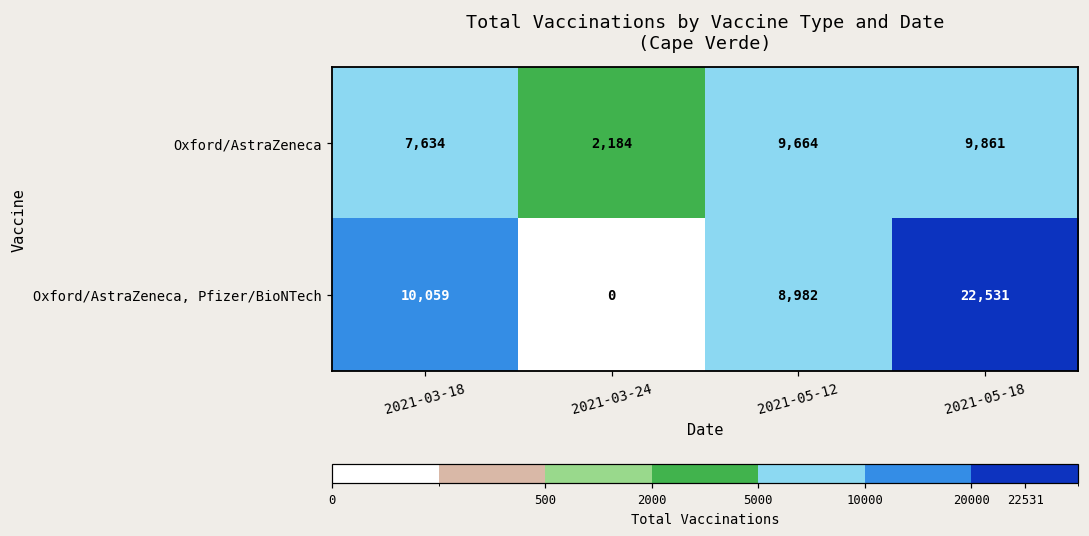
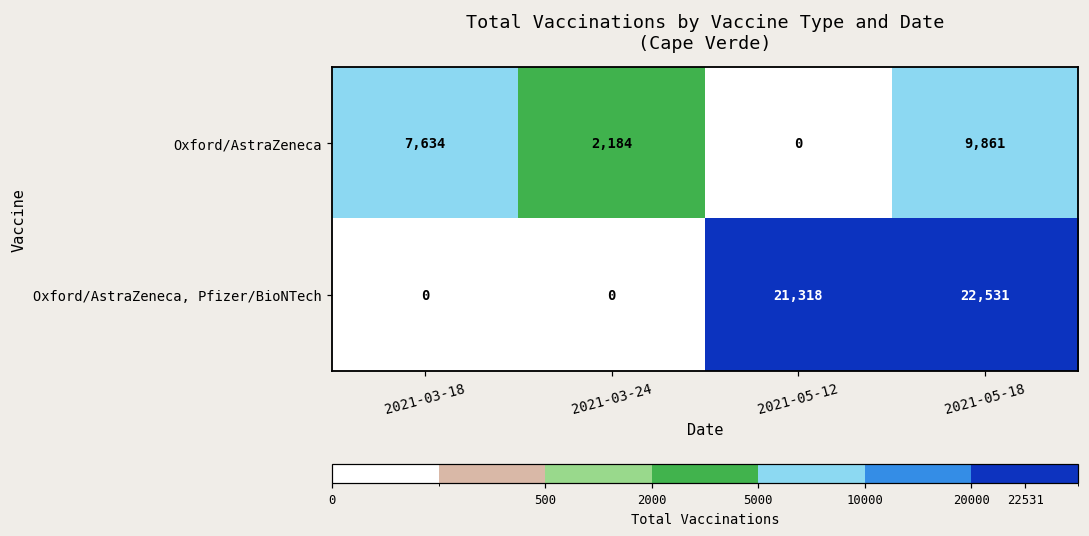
Oxford/AstraZeneca, 2021-05-12: 9,664 -> 0
Oxford/AstraZeneca, Pfizer/BioNTech, 2021-03-18: 10,059 -> 0
Oxford/AstraZeneca, Pfizer/BioNTech, 2021-05-12: 8,982 -> 21,318
